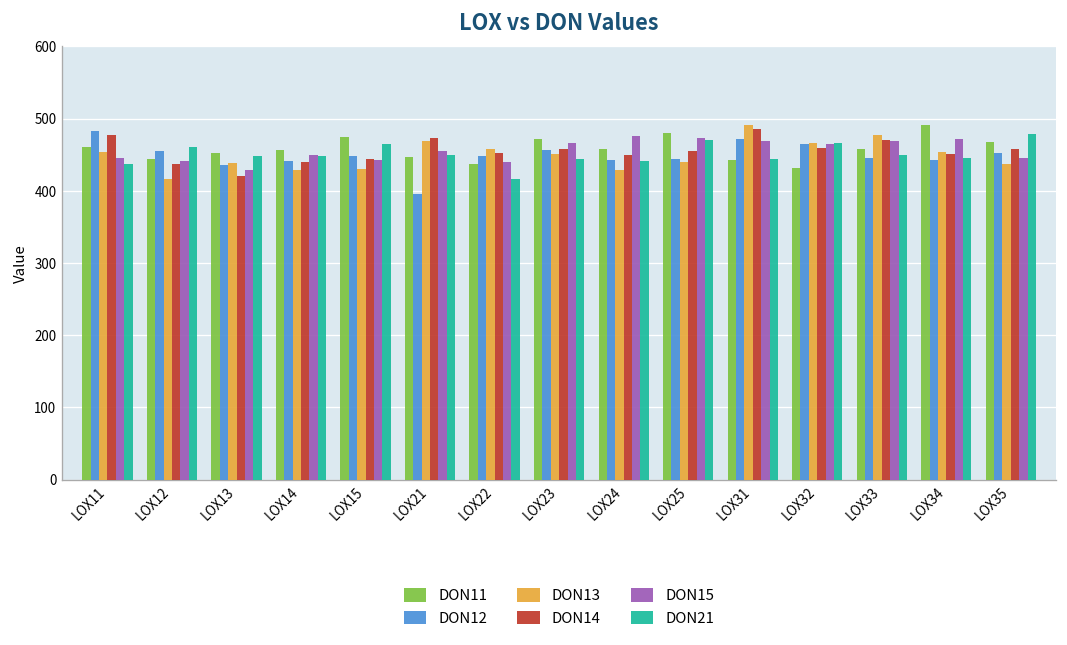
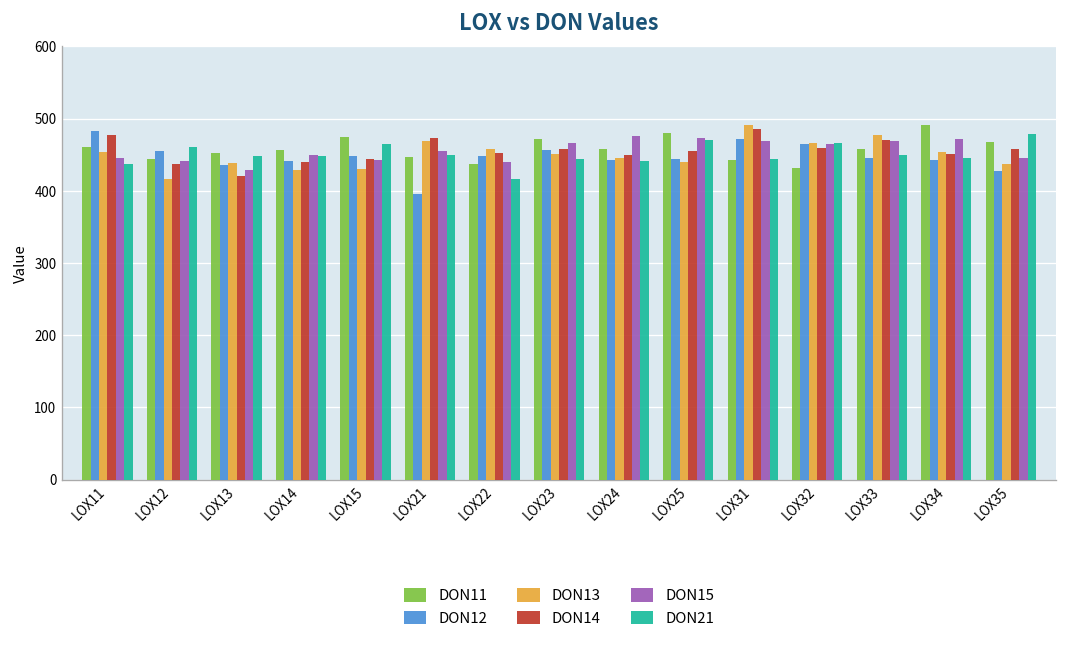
DON13, LOX24: 430 -> 450
DON12, LOX35: 450 -> 430
